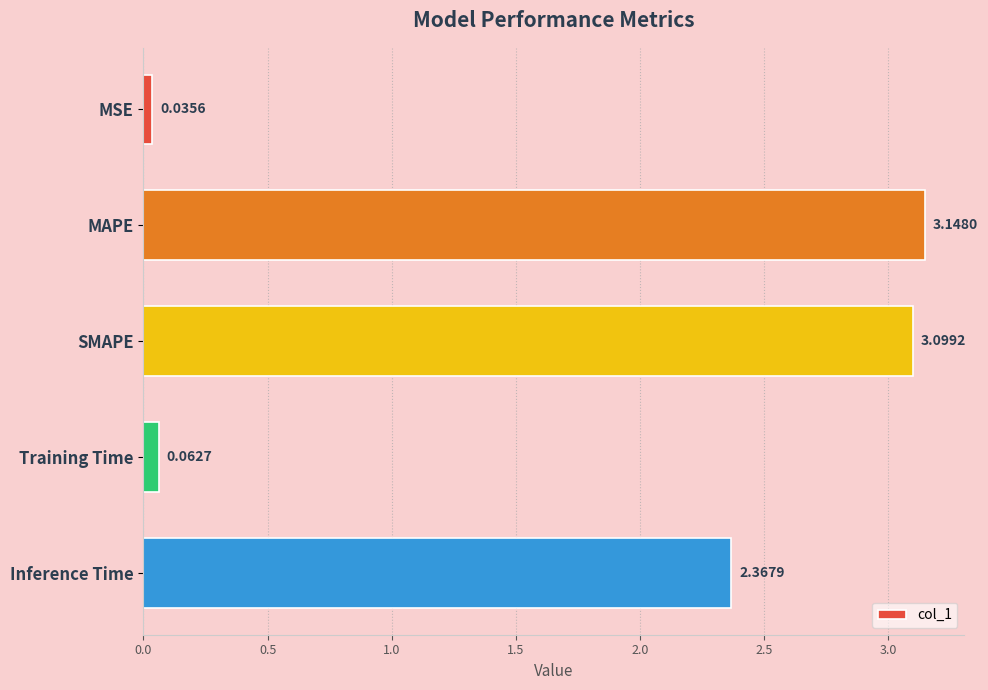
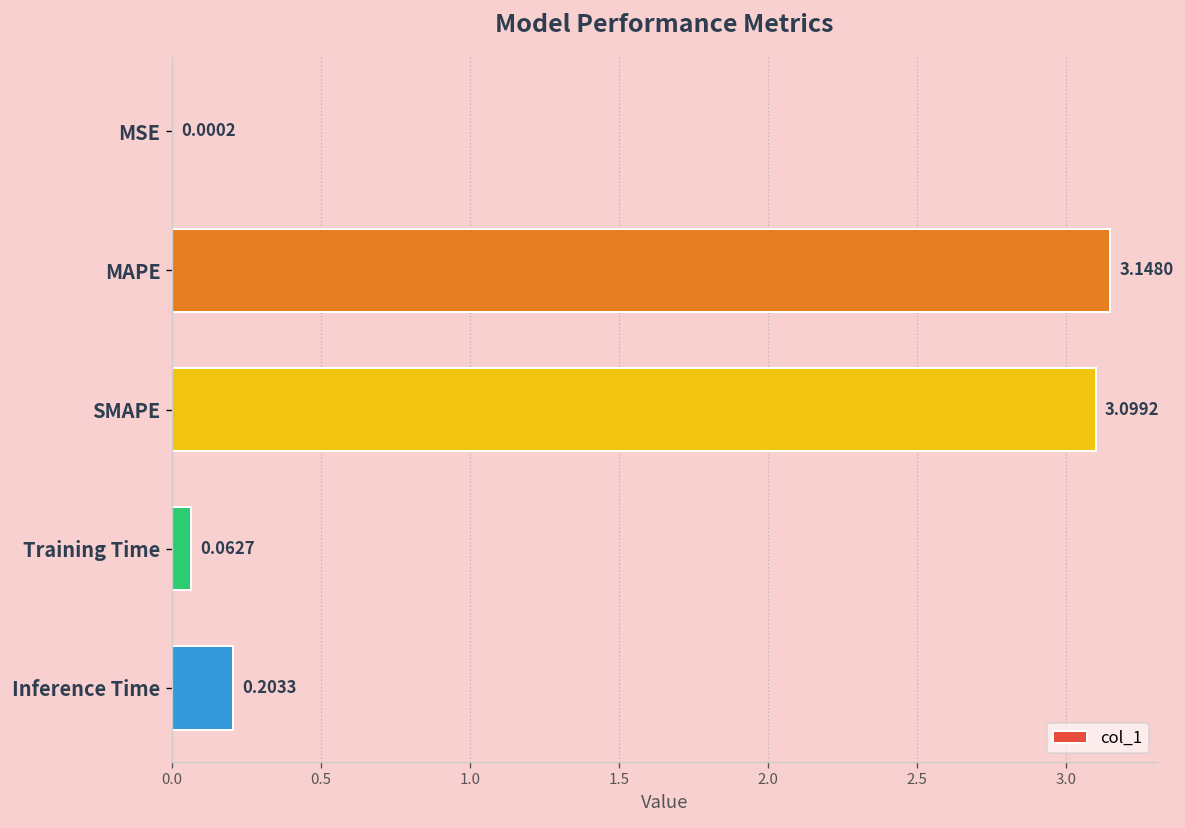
MSE: 0.0356 -> 0.0002
Inference Time: 2.3679 -> 0.2033
